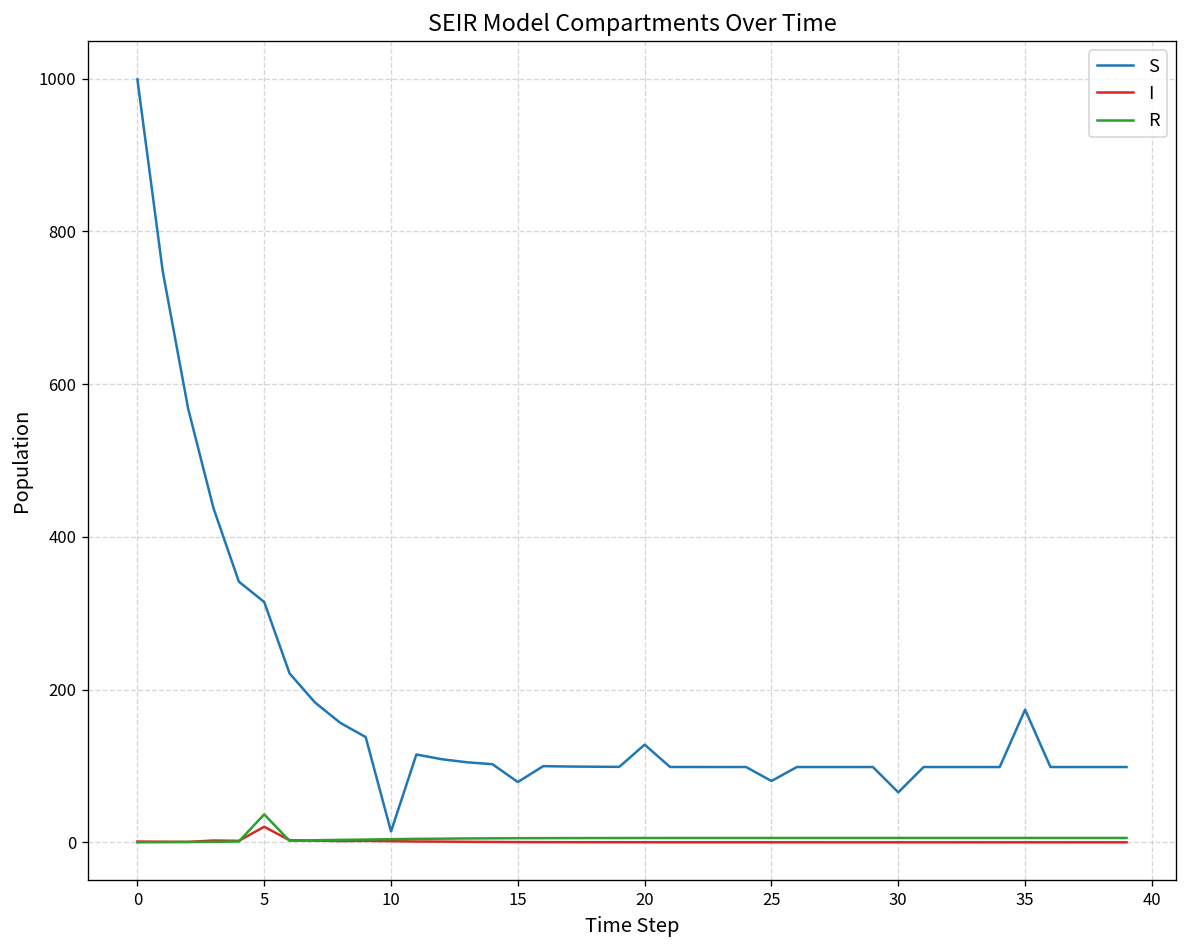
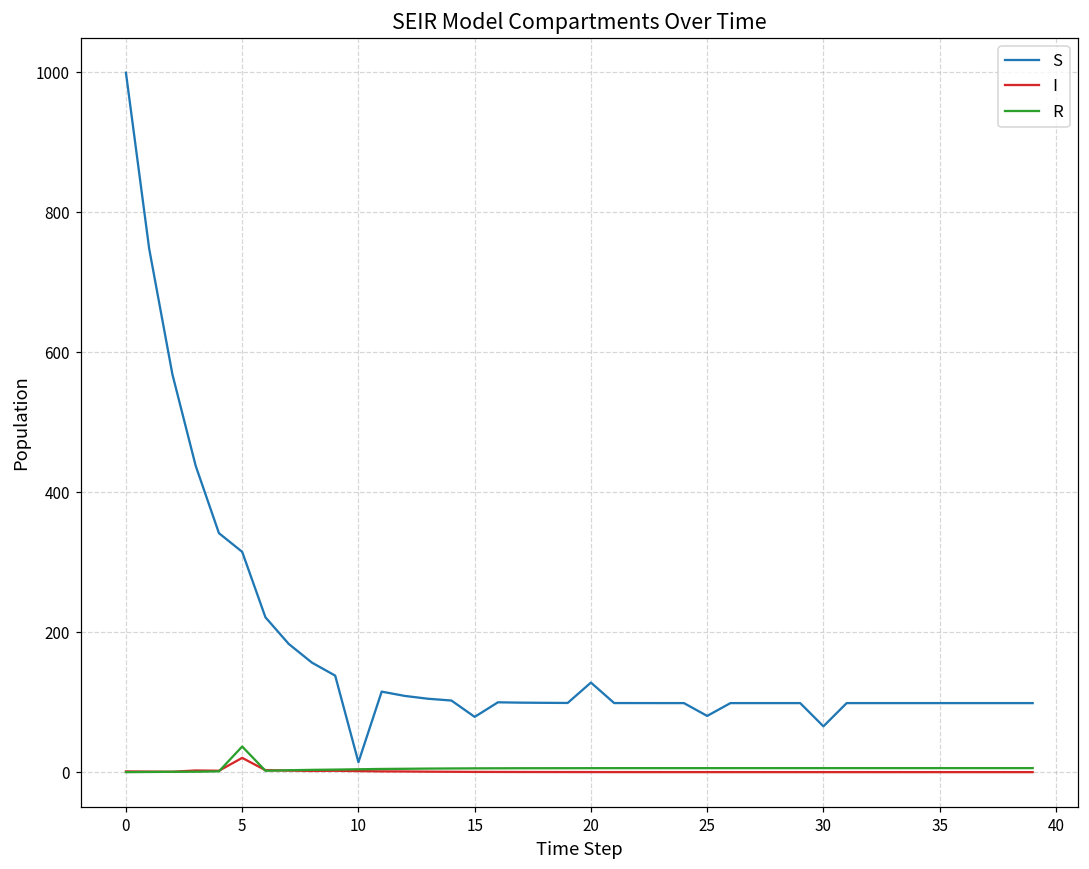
S, 35: 170 -> 100
